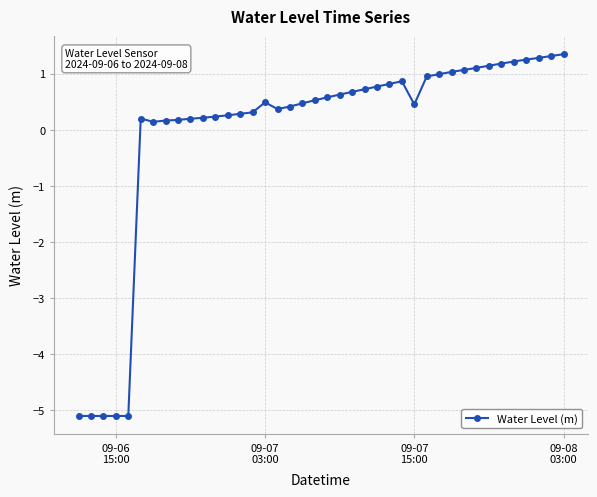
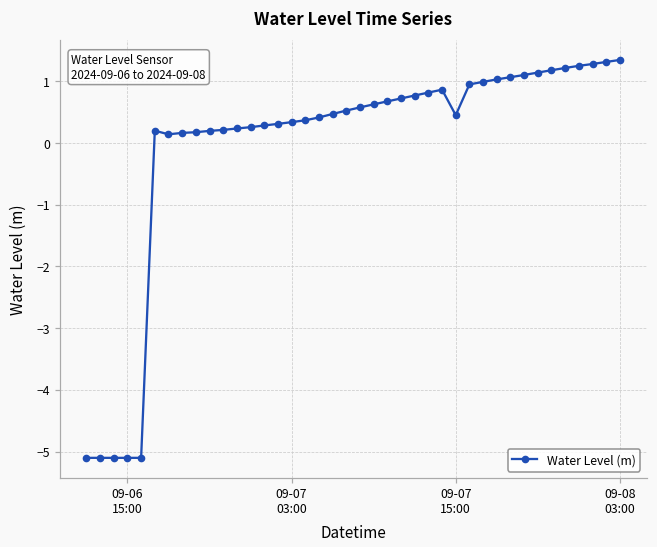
09-07 03:00: 0.5 -> 0.3
